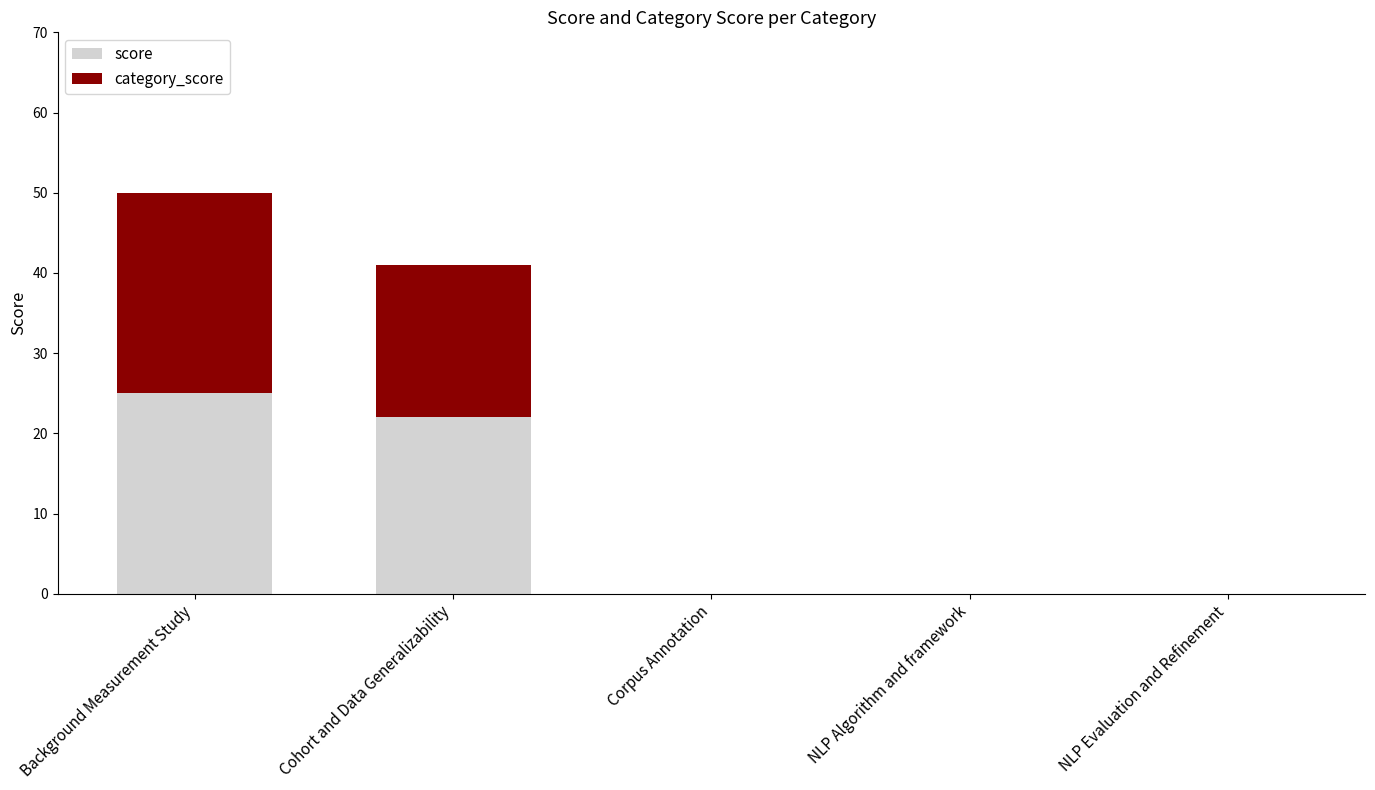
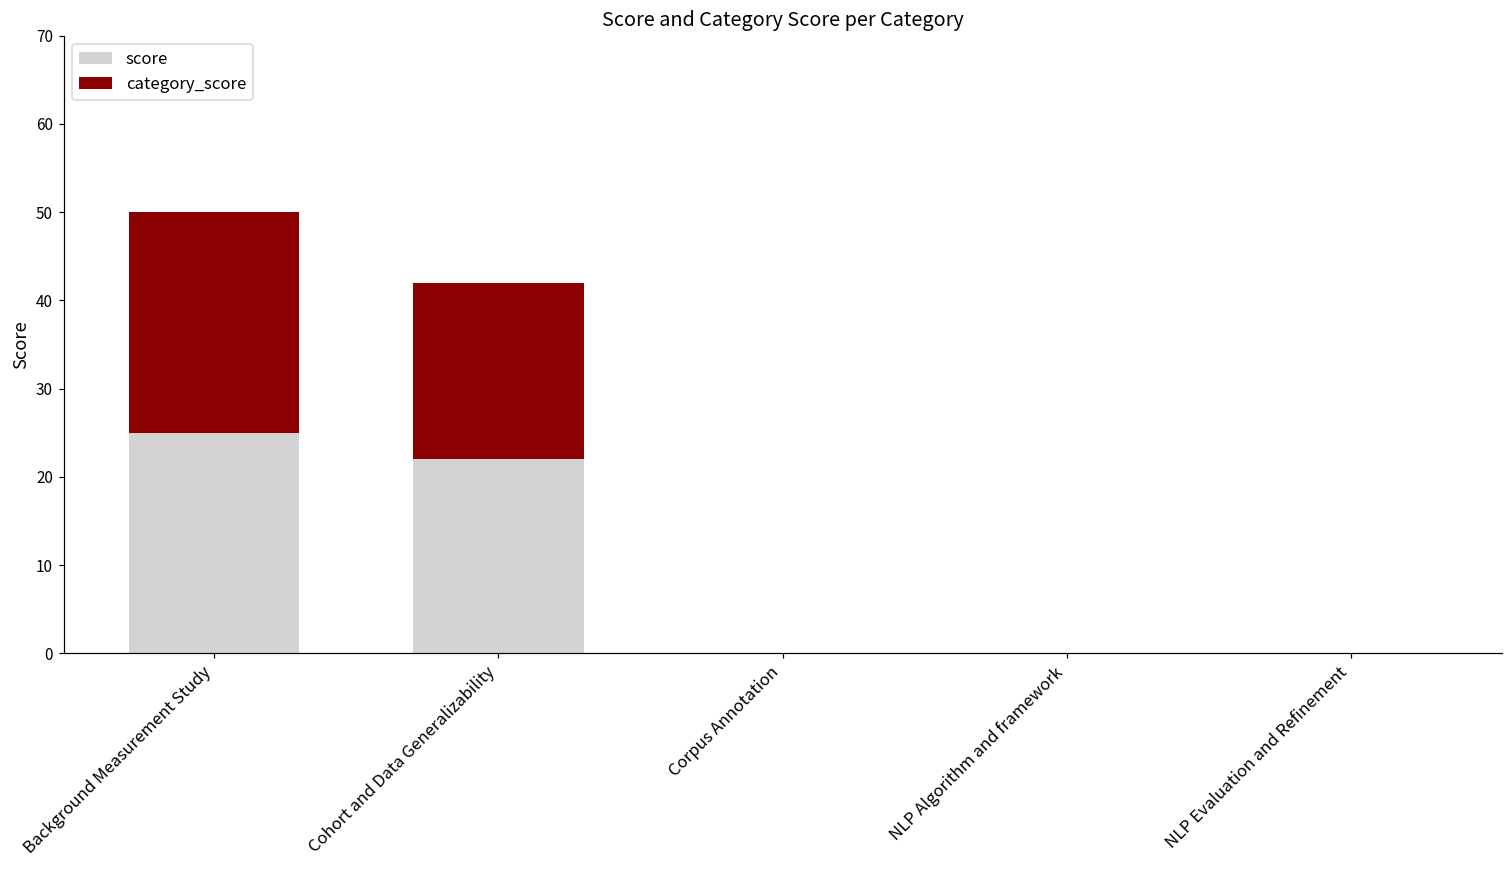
category_score, Cohort and Data Generalizability: 19 -> 20
